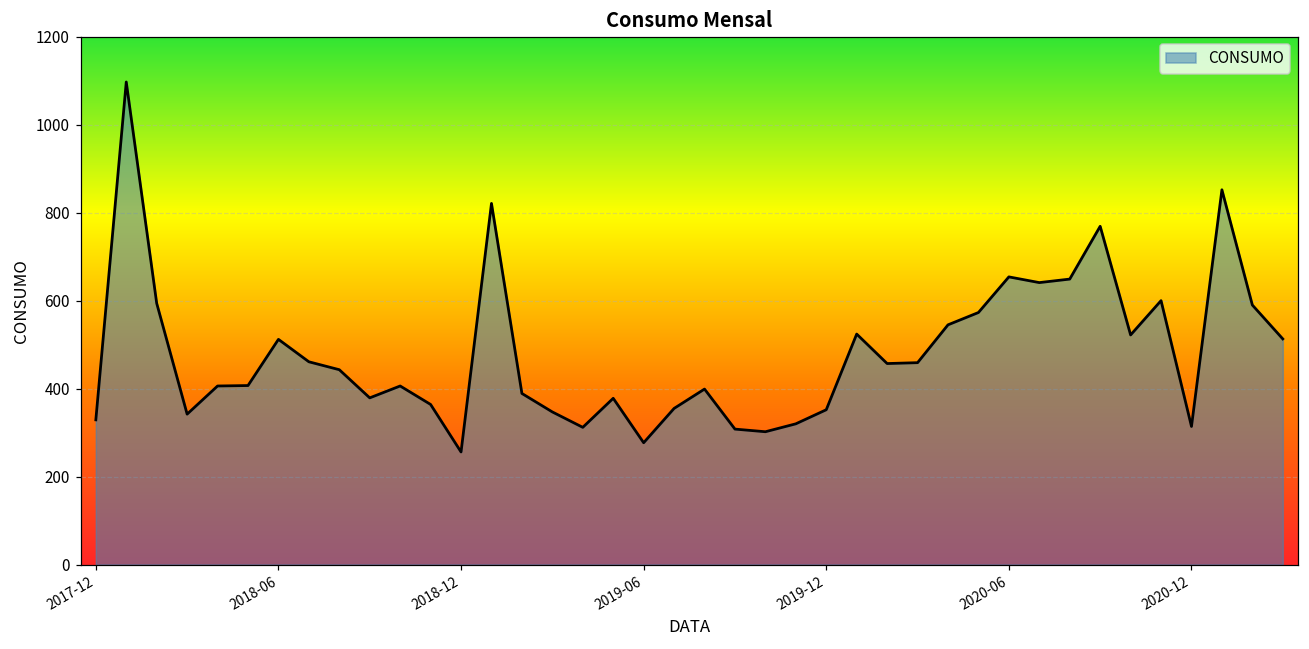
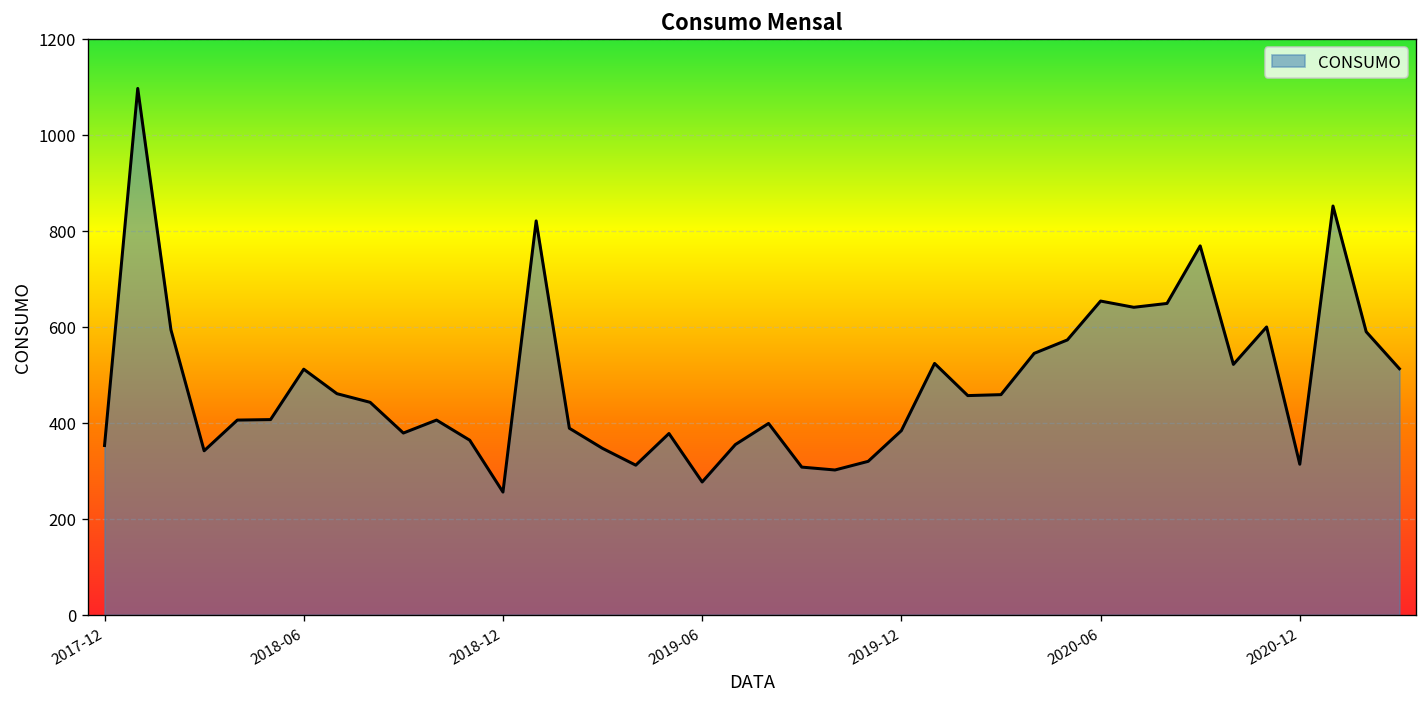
2017-12: 330 -> 350
2019-12: 350 -> 380
